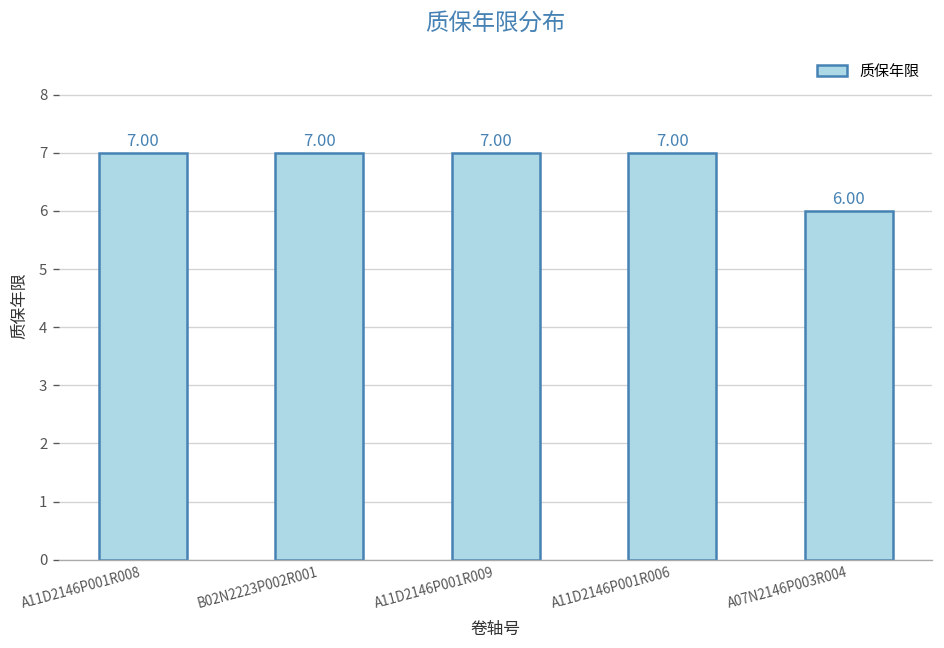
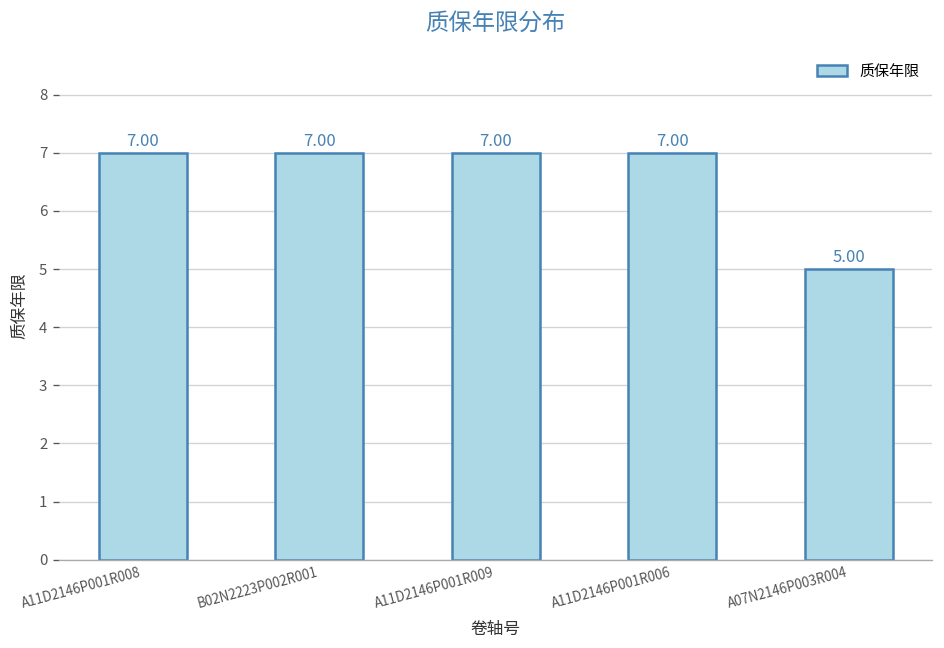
A07N2146P003R004: 6.00 -> 5.00
